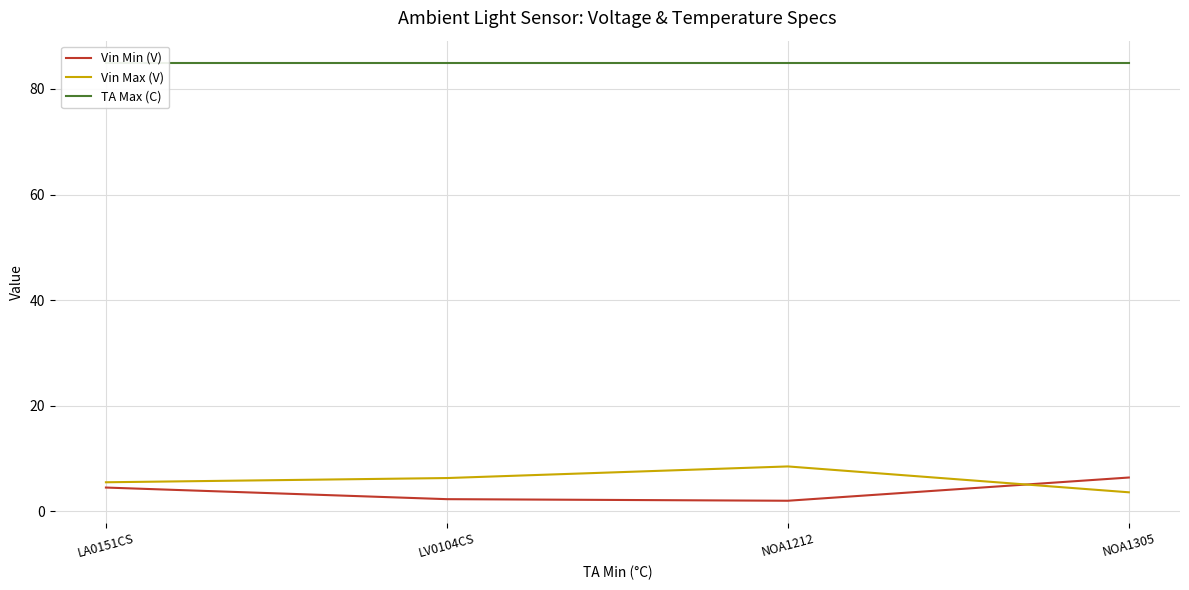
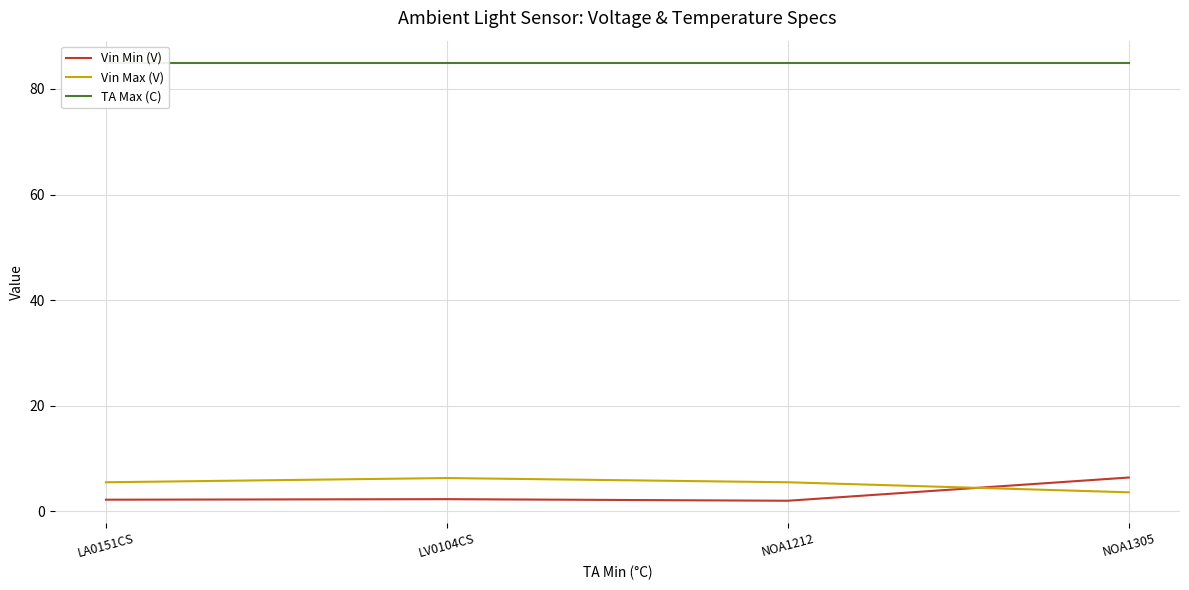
Vin Min (V), LA0151CS: 5 -> 2
Vin Max (V), NOA1212: 9 -> 6
